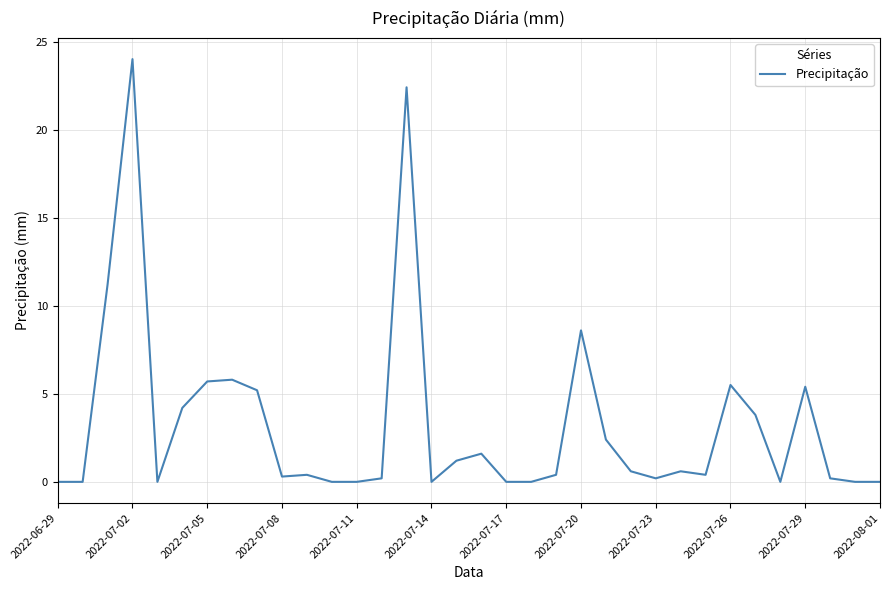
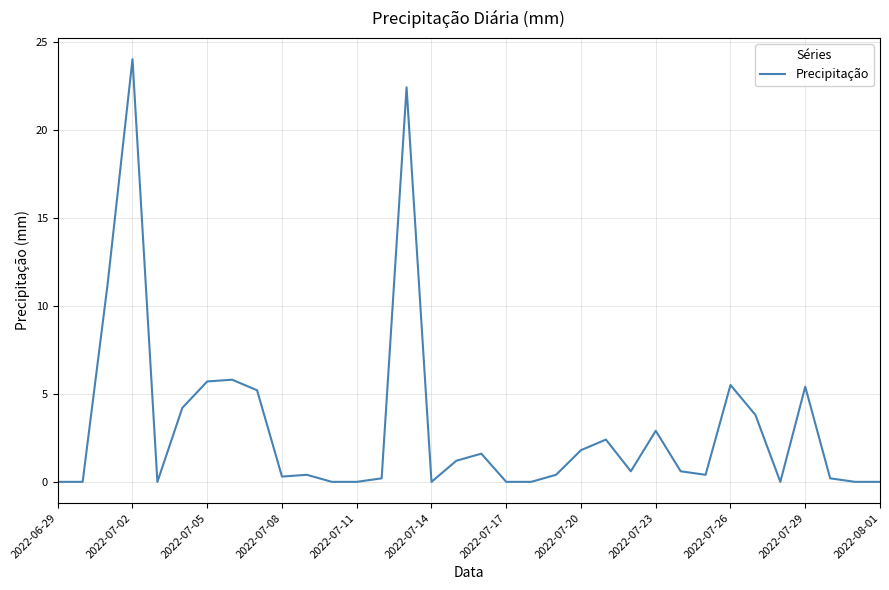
2022-07-20: 8.6 -> 1.8
2022-07-23: 0.2 -> 2.9
